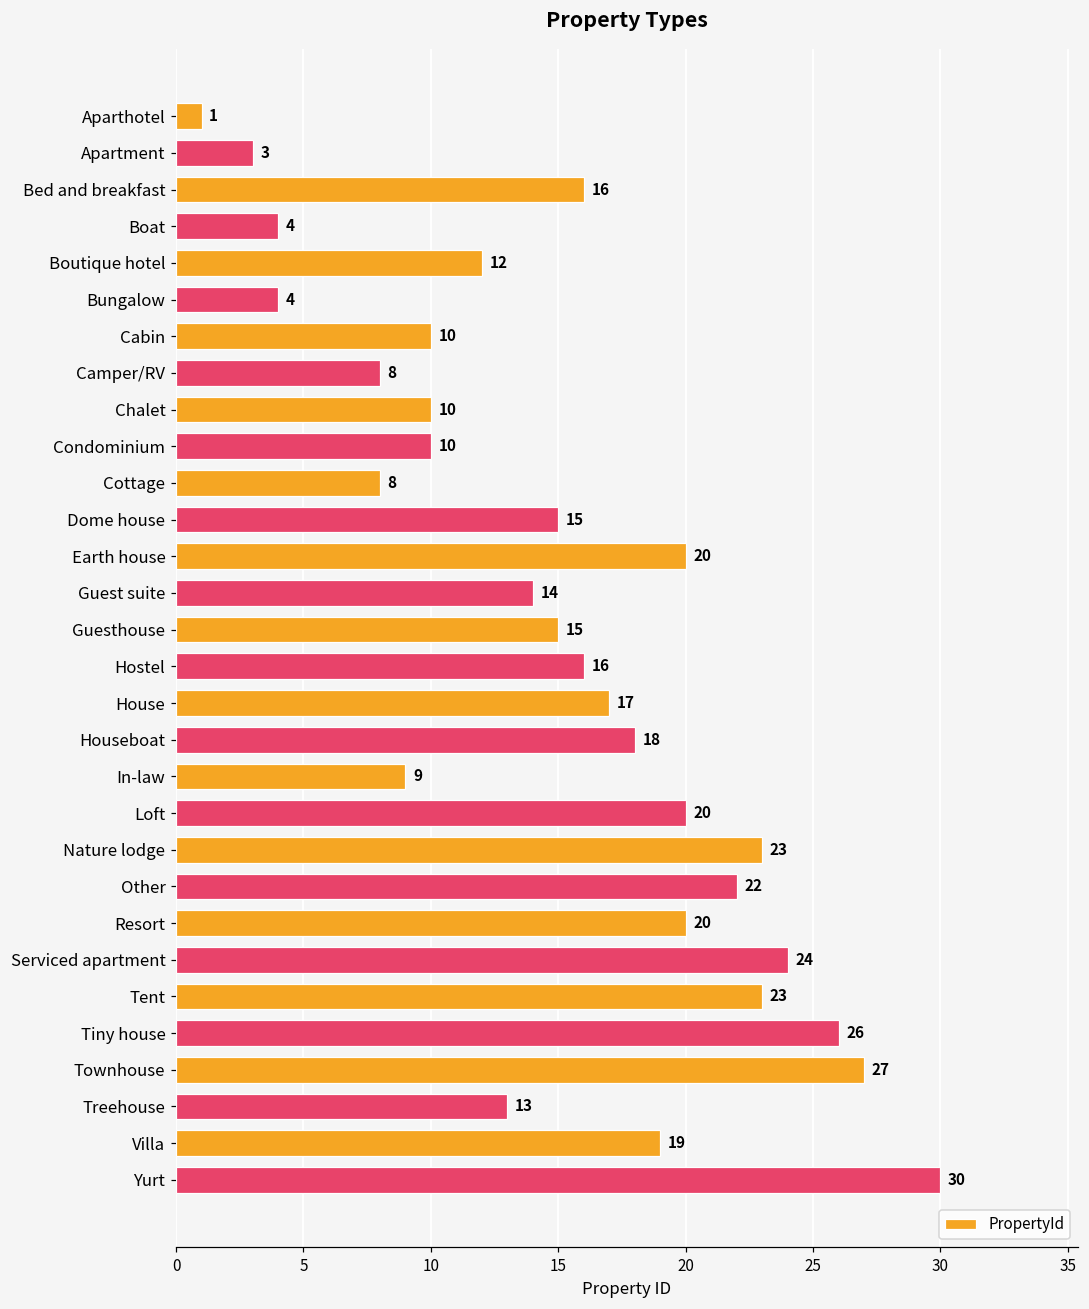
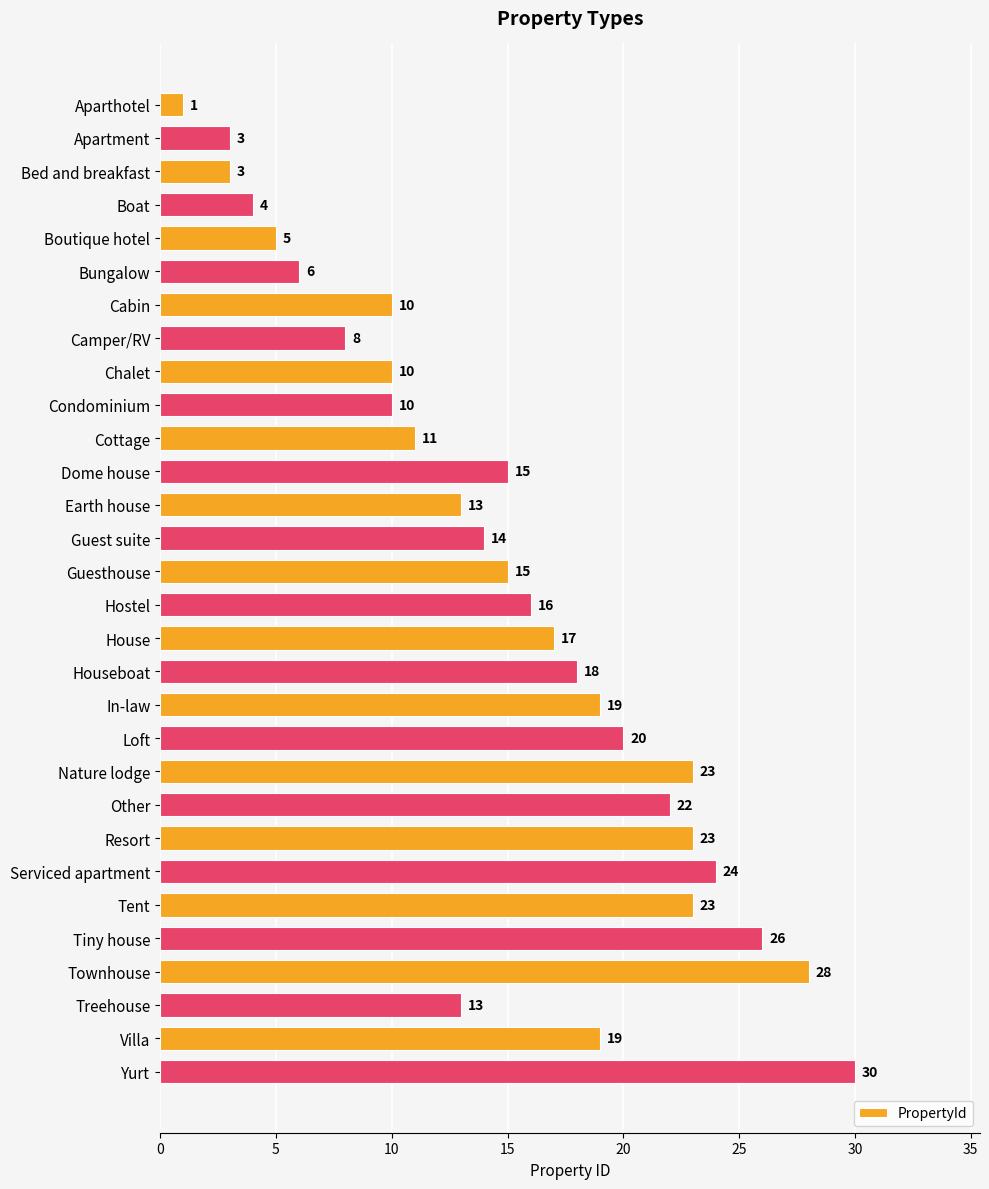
Bed and breakfast: 16 -> 3
Boutique hotel: 12 -> 5
Bungalow: 4 -> 6
Cottage: 8 -> 11
Earth house: 20 -> 13
In-law: 9 -> 19
Resort: 20 -> 23
Townhouse: 27 -> 28
